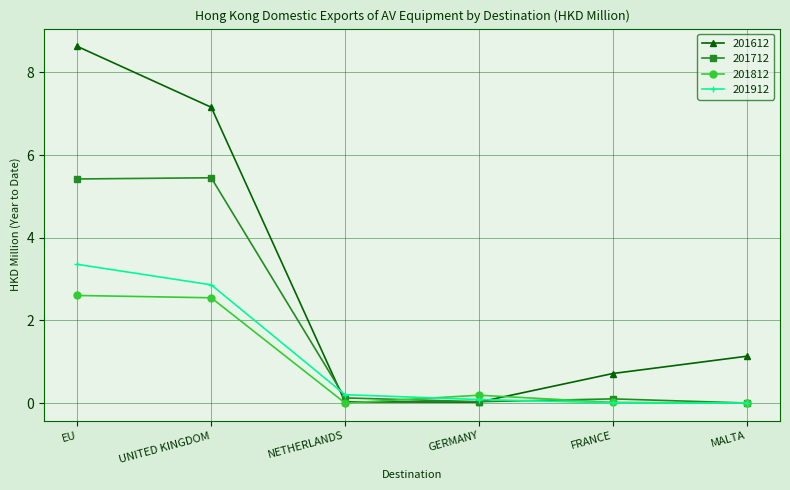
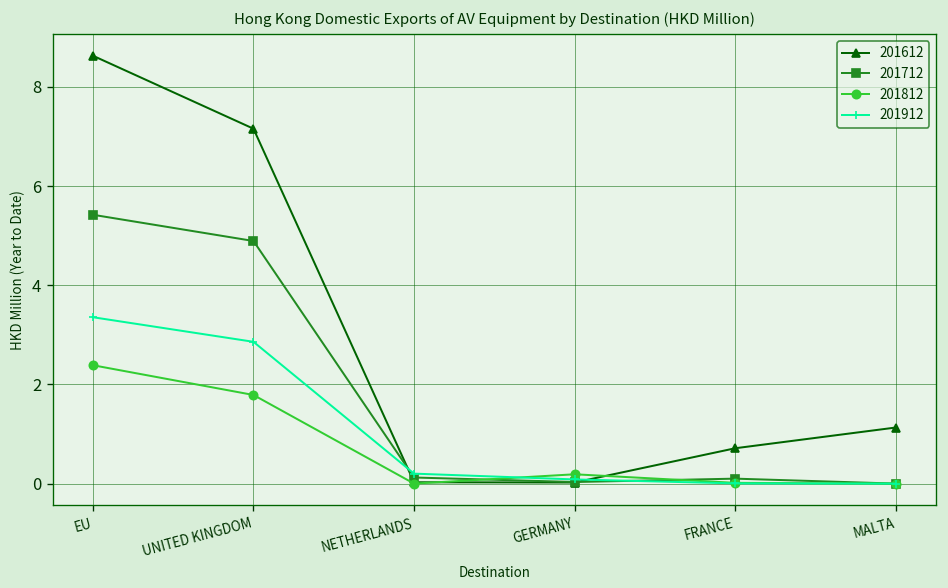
201812, EU: 2.6 -> 2.4
201712, UNITED KINGDOM: 5.5 -> 4.9
201812, UNITED KINGDOM: 2.5 -> 1.8
